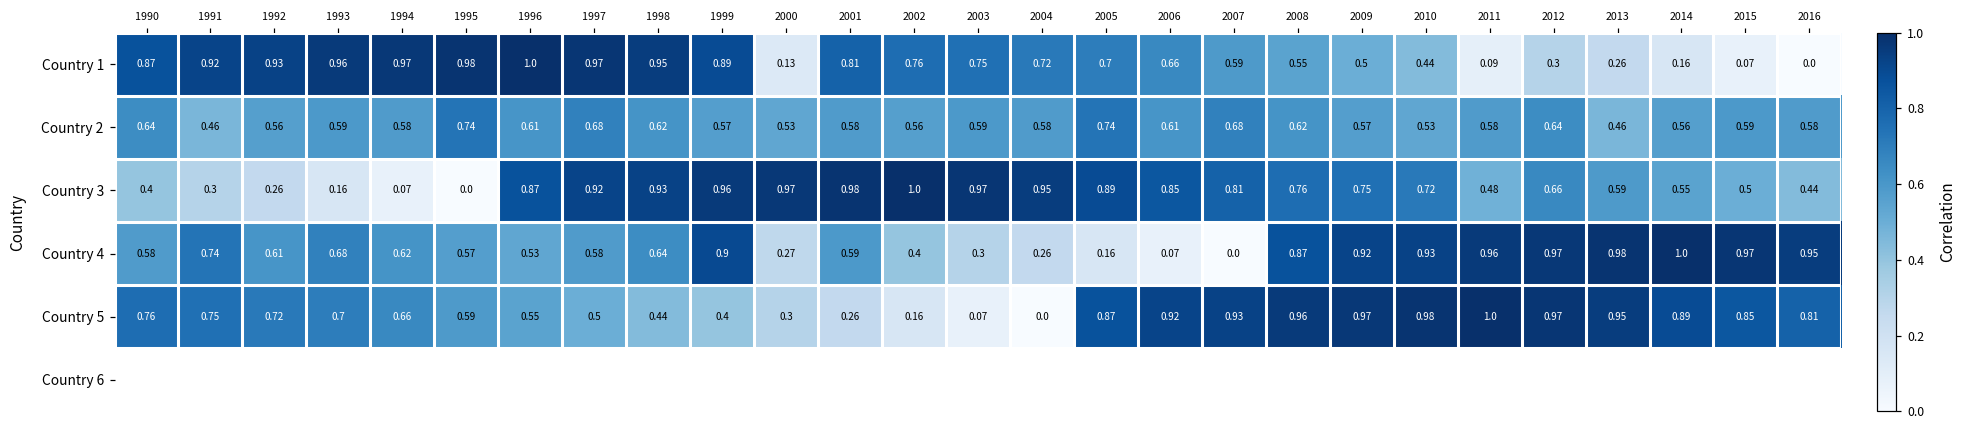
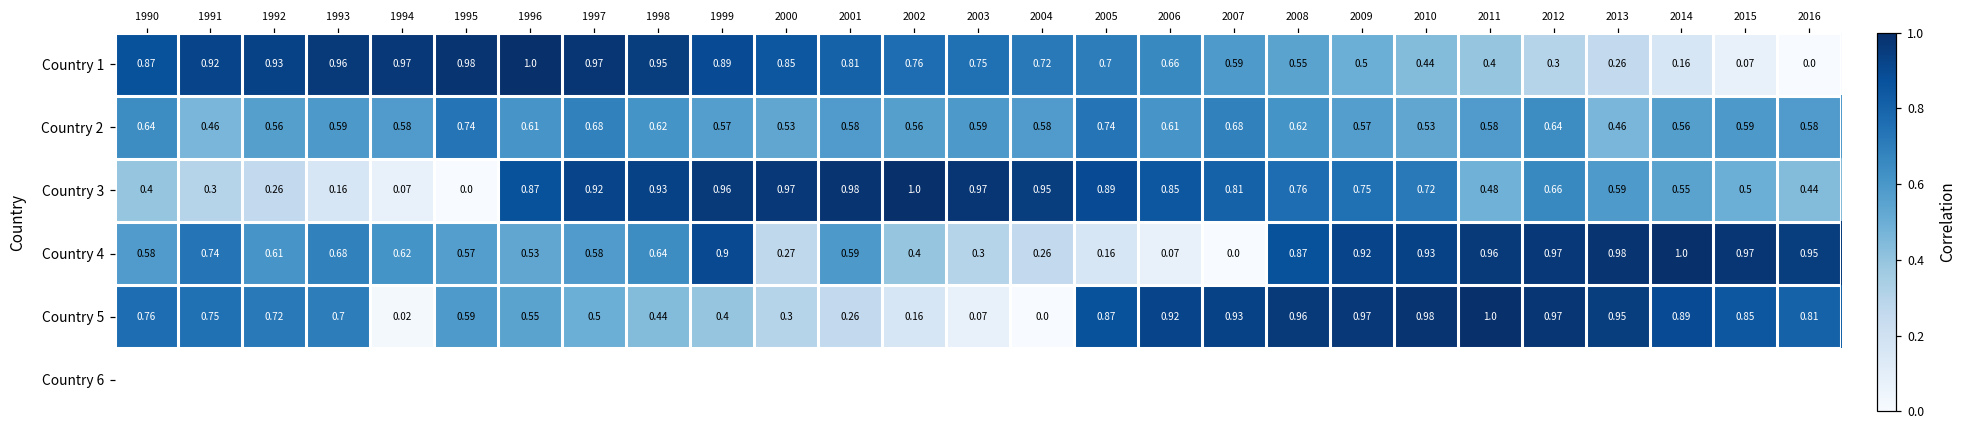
Country 1, 2000: 0.13 -> 0.85
Country 1, 2011: 0.09 -> 0.4
Country 5, 1994: 0.66 -> 0.02
